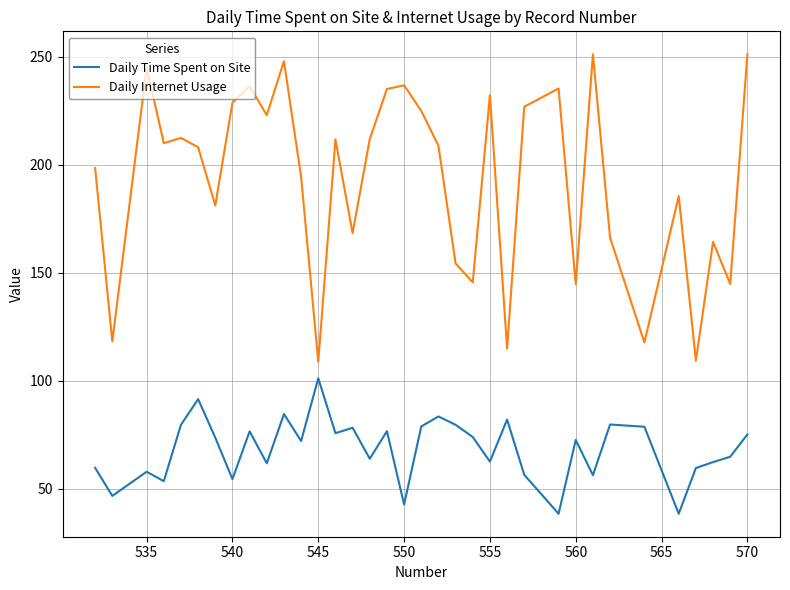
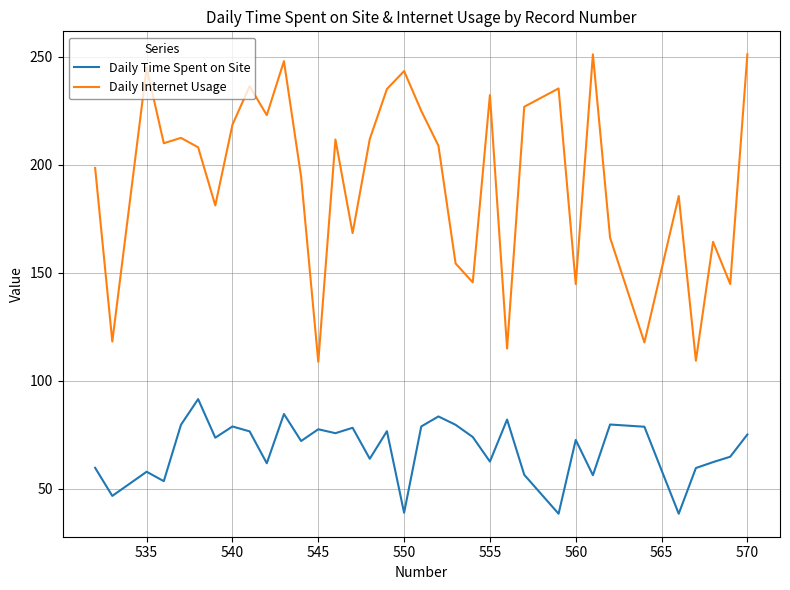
Daily Time Spent on Site, 540: 54 -> 79
Daily Internet Usage, 540: 229 -> 218
Daily Time Spent on Site, 545: 101 -> 77
Daily Time Spent on Site, 550: 43 -> 39
Daily Internet Usage, 550: 237 -> 243
